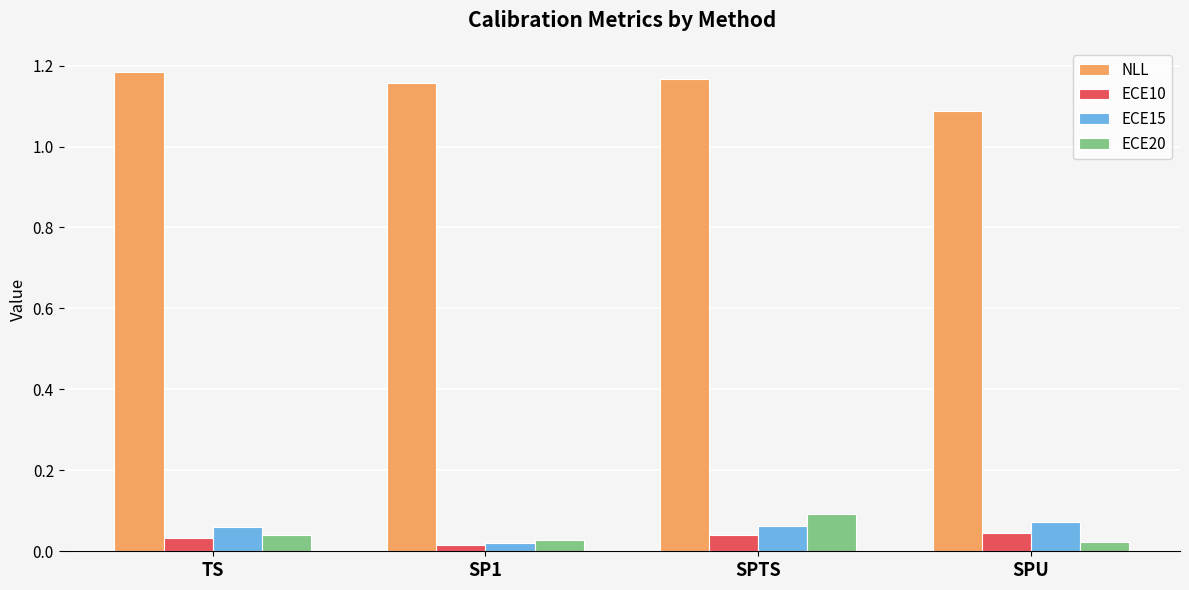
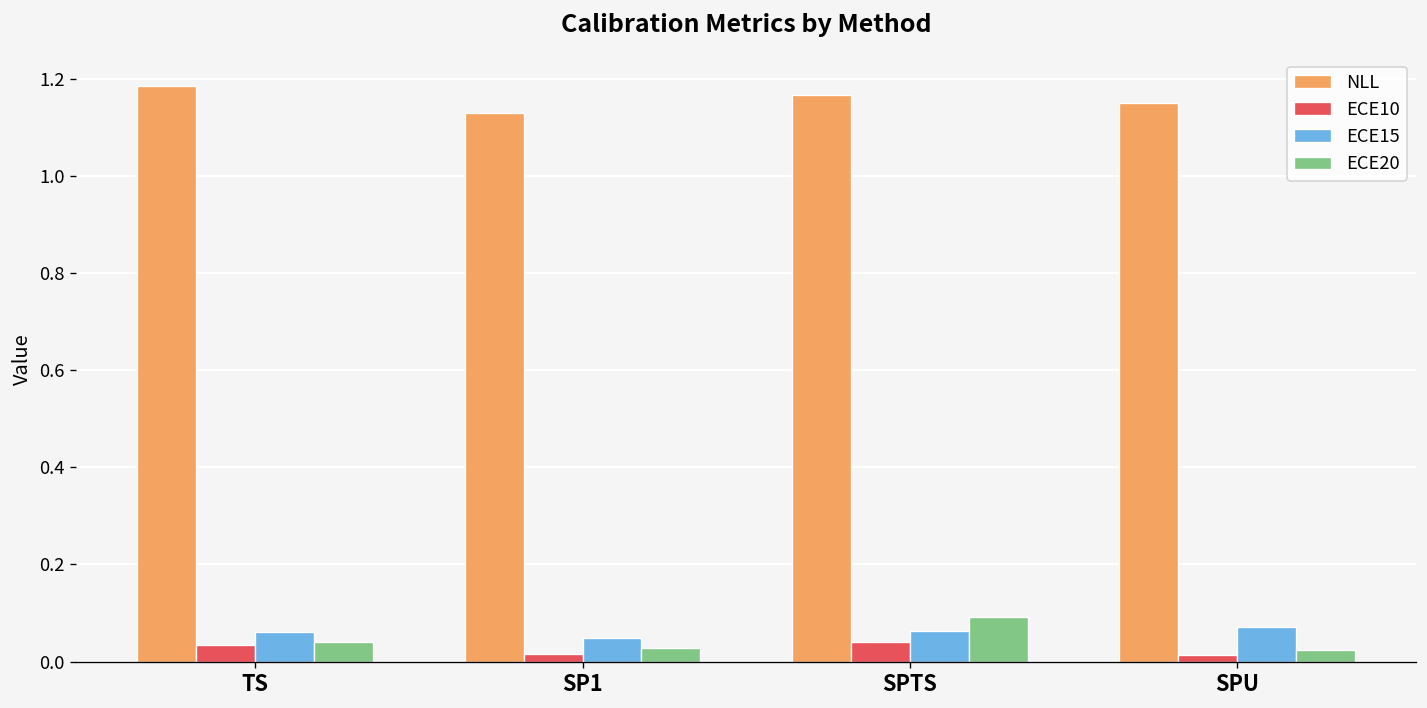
NLL, SP1: 1.16 -> 1.13
ECE15, SP1: 0.02 -> 0.05
NLL, SPU: 1.09 -> 1.15
ECE10, SPU: 0.05 -> 0.01
